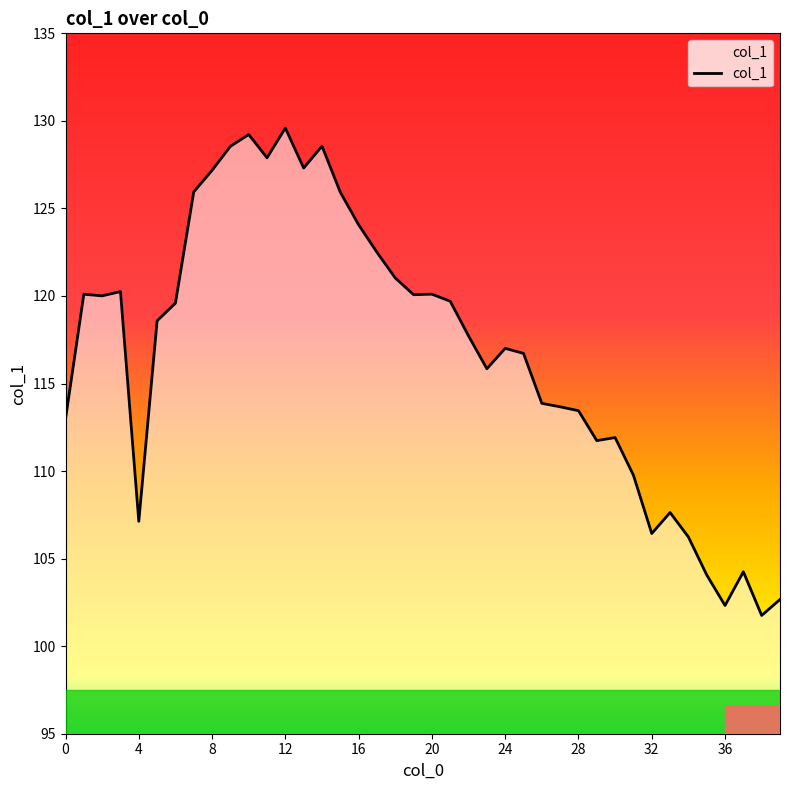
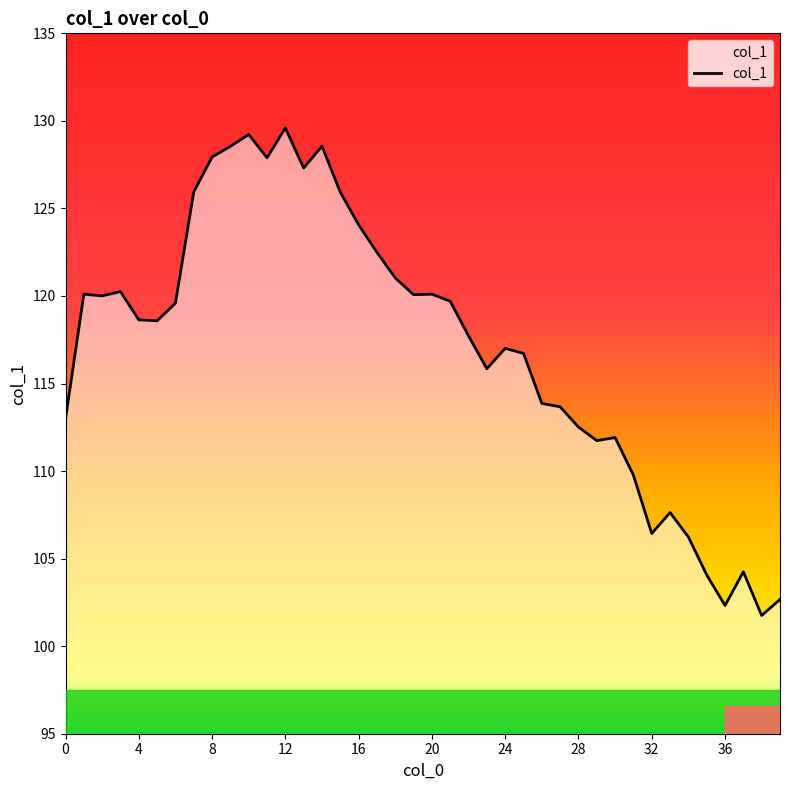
4: 107.1 -> 118.6
8: 127.2 -> 127.9
28: 113.4 -> 112.5
